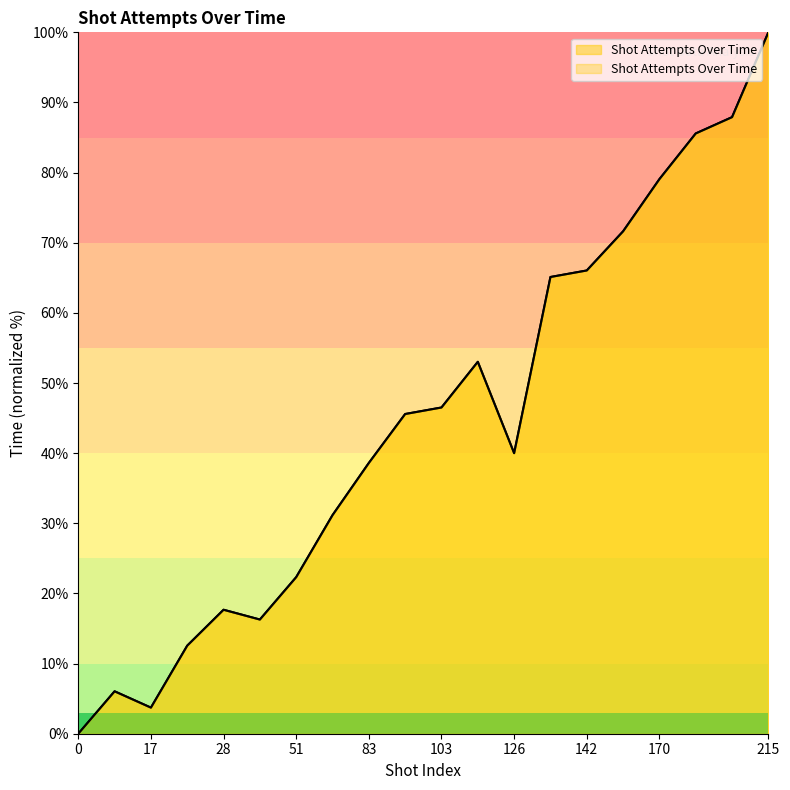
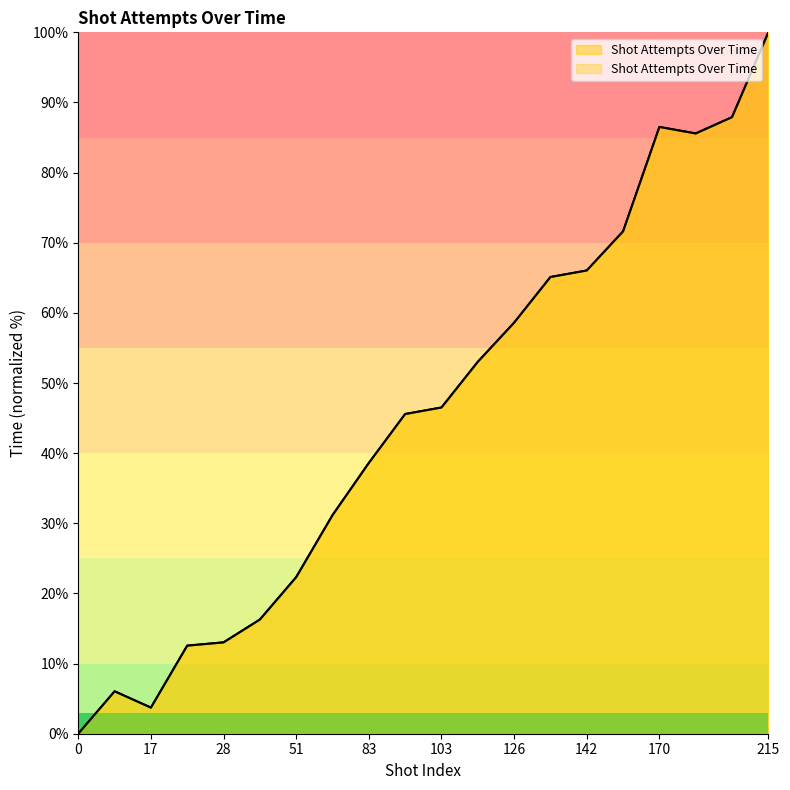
28: 18% -> 13%
126: 40% -> 59%
170: 79% -> 87%
